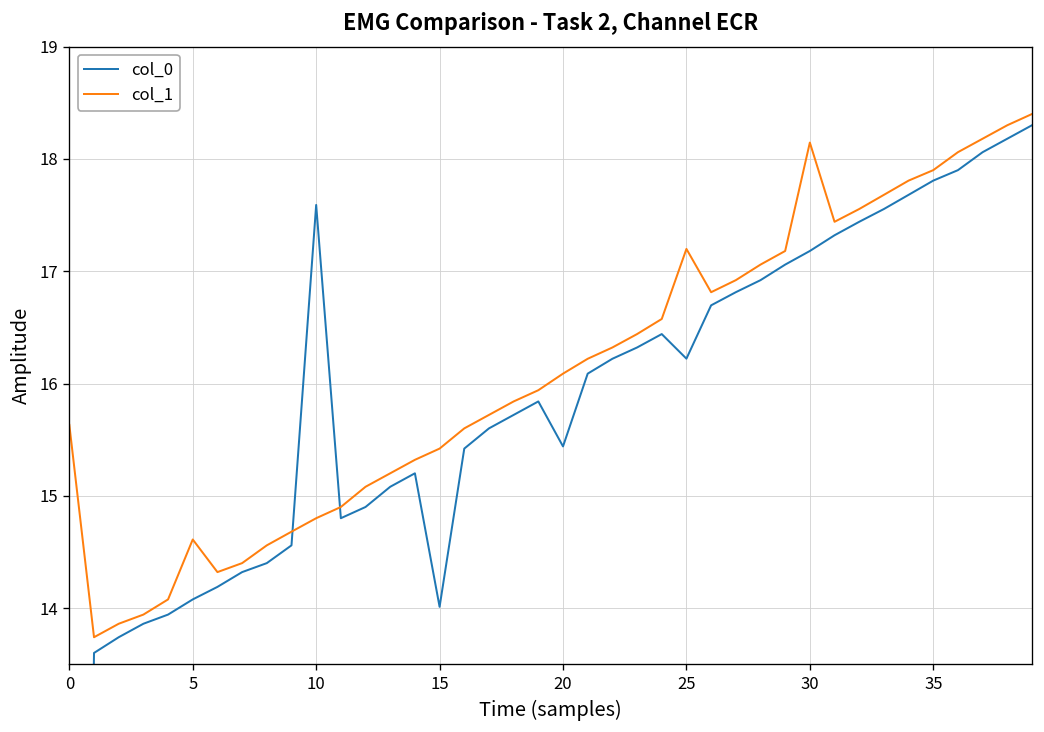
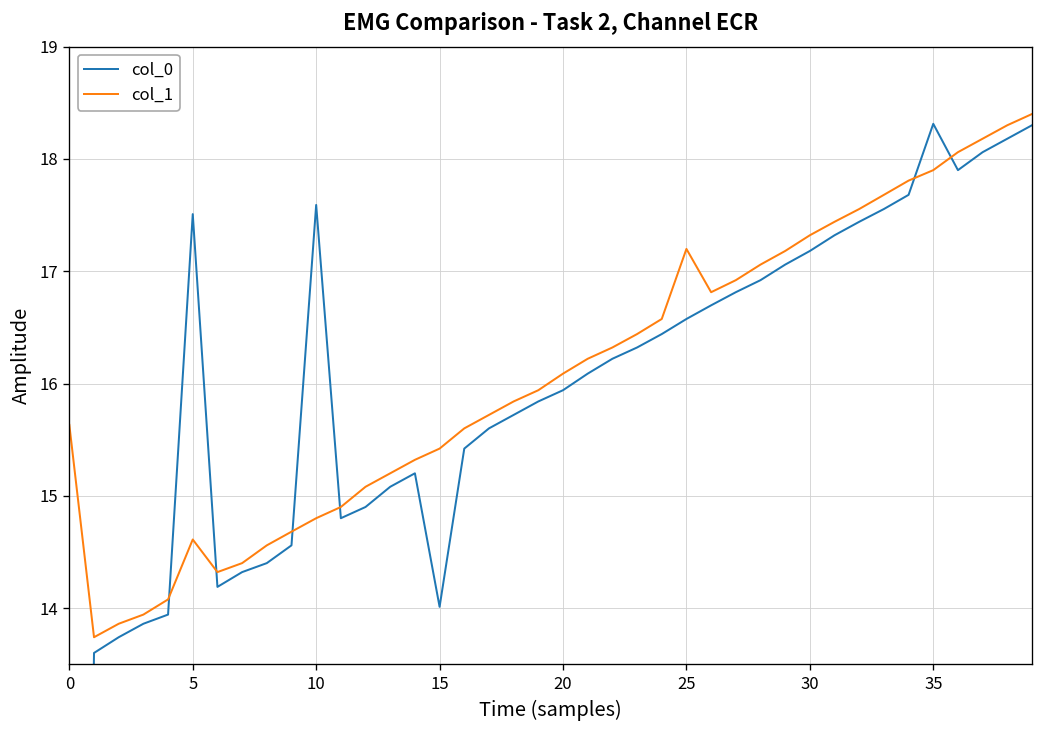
col_0, 5: 14.1 -> 17.5
col_0, 20: 15.4 -> 15.9
col_0, 25: 16.2 -> 16.6
col_1, 30: 18.1 -> 17.3
col_0, 35: 17.8 -> 18.3
